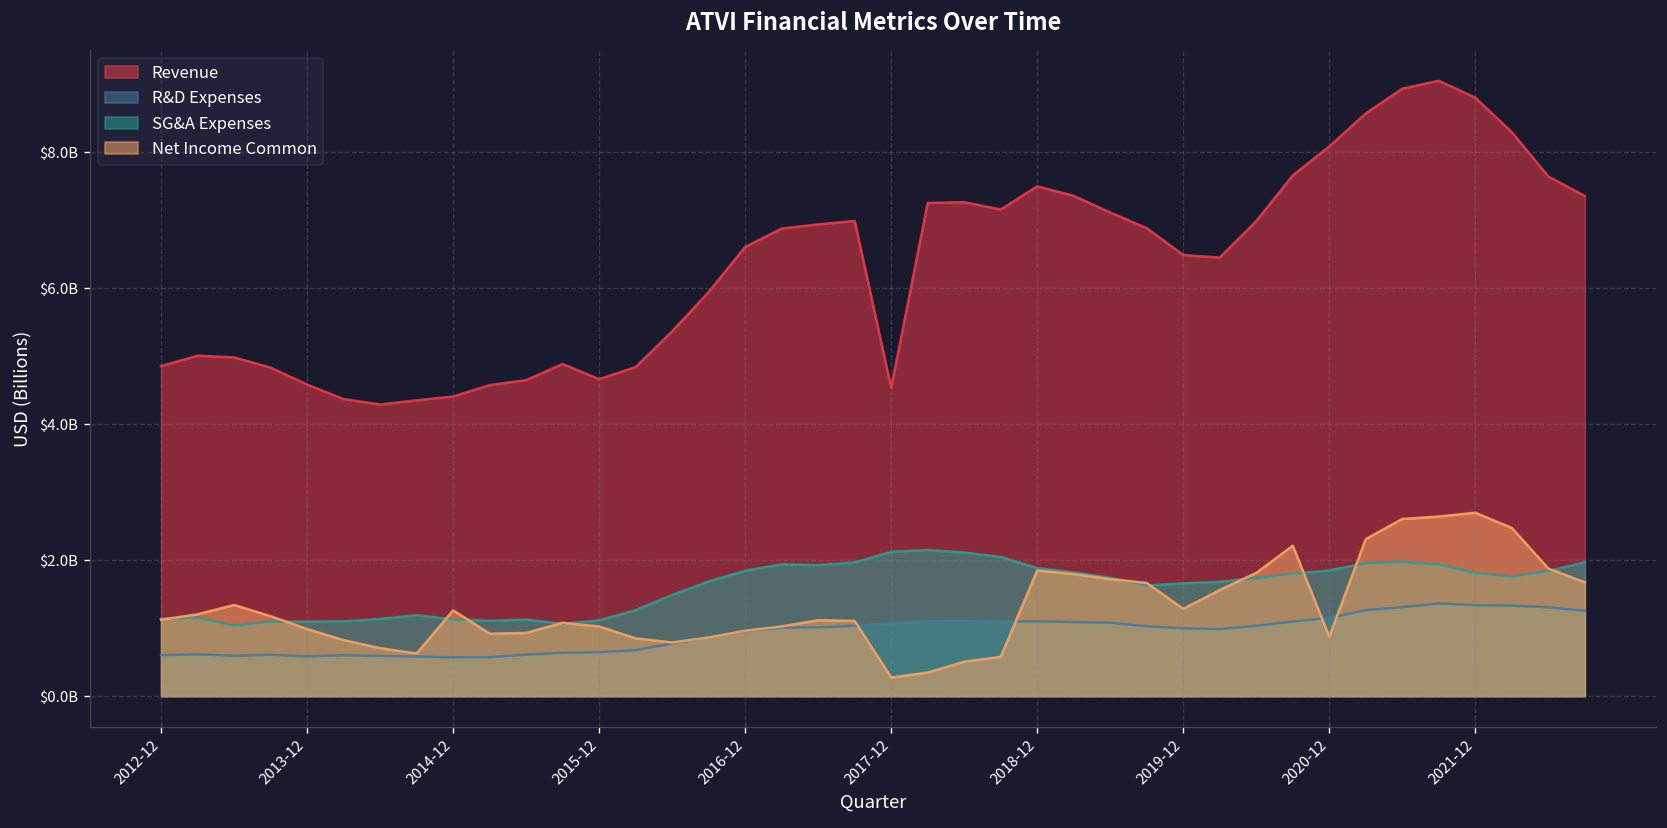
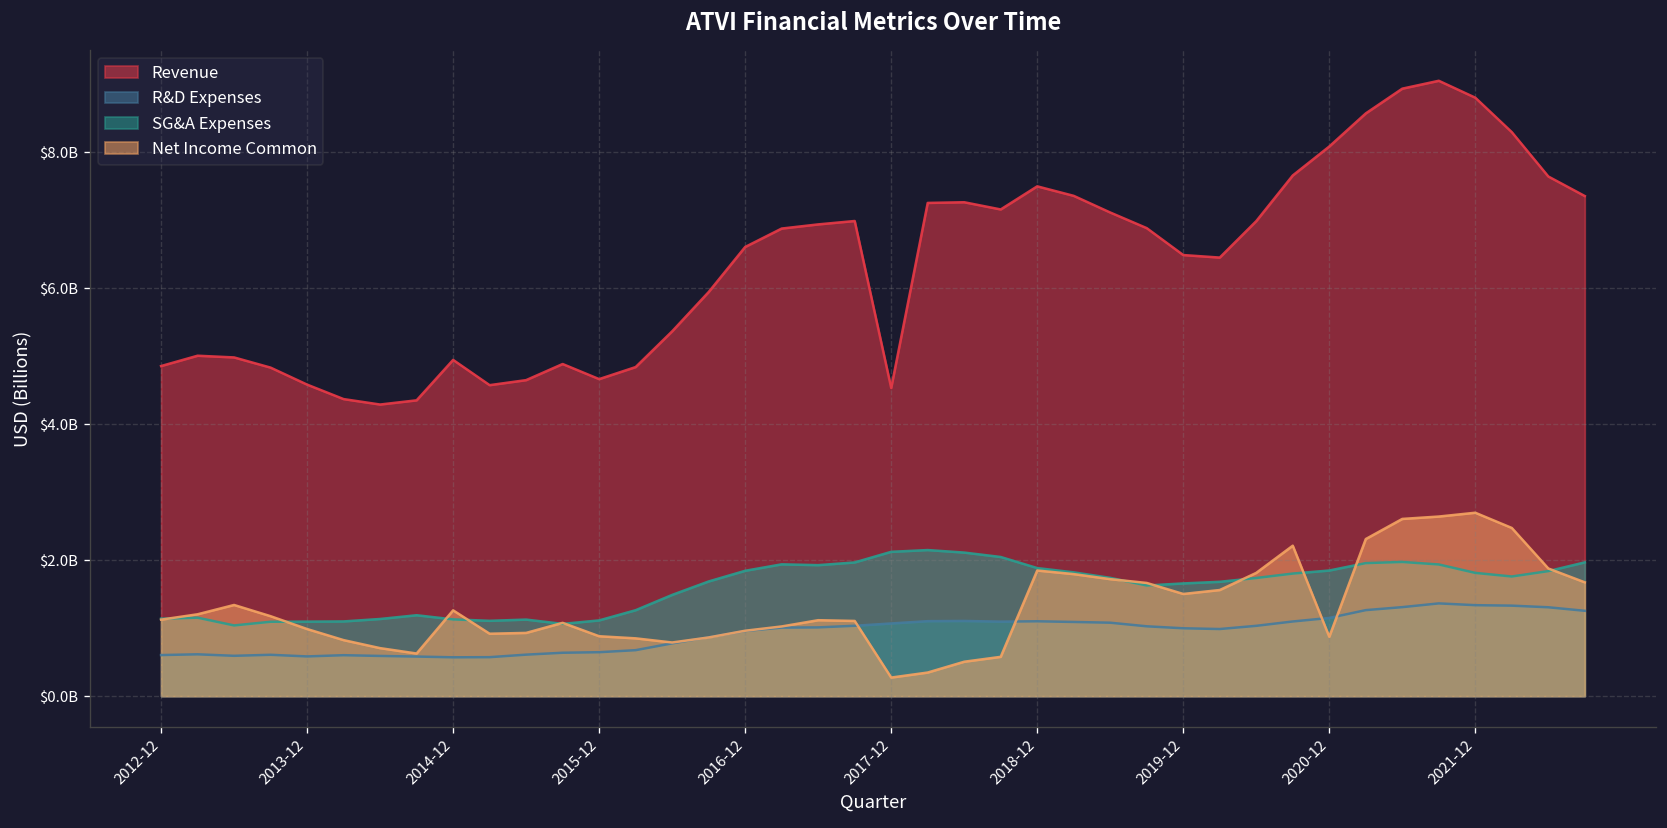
Revenue, 2014-12: $4400000000 -> $4900000000
Net Income Common, 2015-12: $1000000000 -> $900000000
Net Income Common, 2019-12: $1300000000 -> $1500000000
